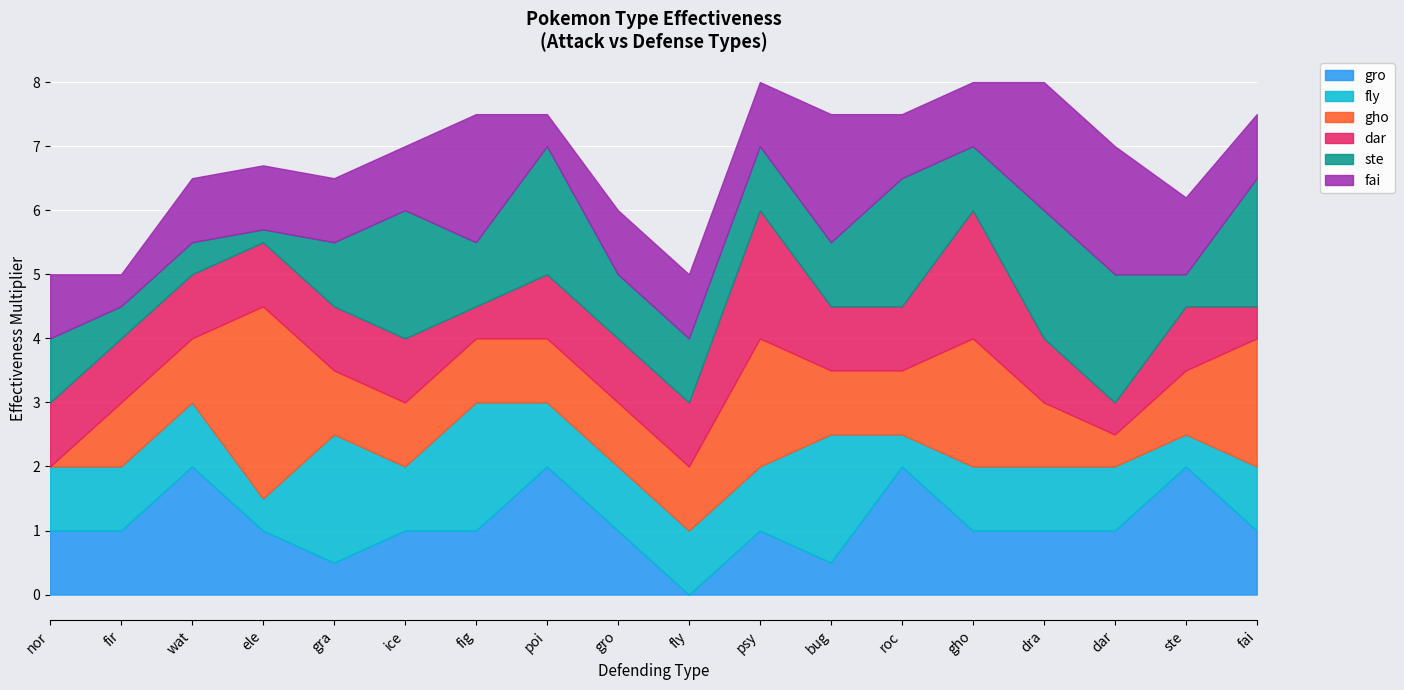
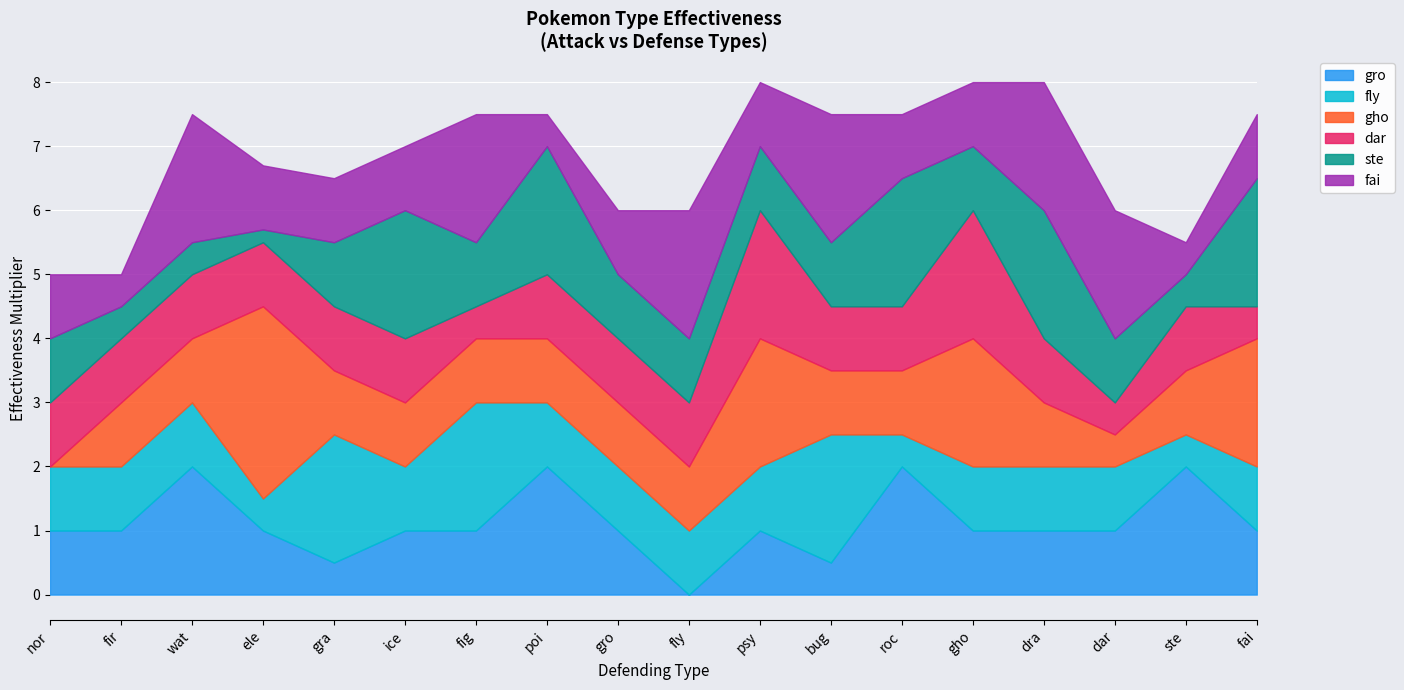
fai, wat: 1 -> 2
fai, fly: 1 -> 2
ste, dar: 2 -> 1
fai, ste: 1.2 -> 0.5
